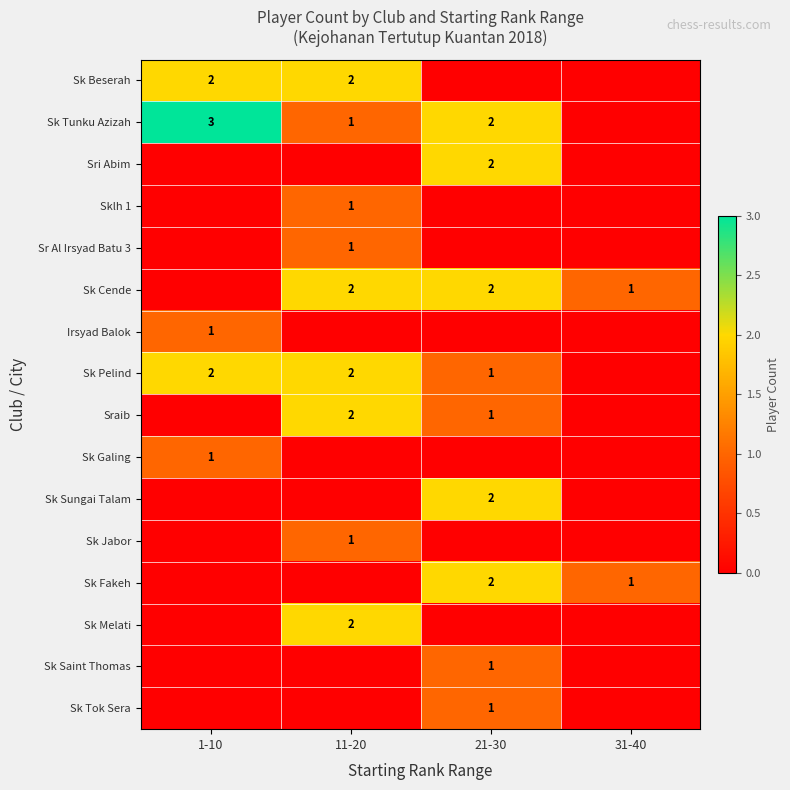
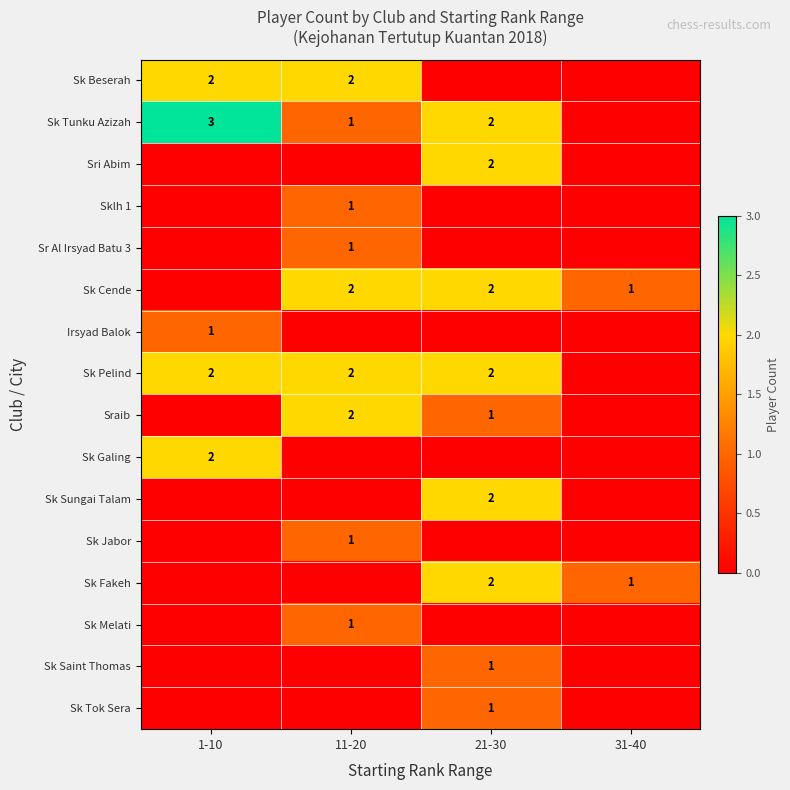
Sk Pelind, 21-30: 1 -> 2
Sk Galing, 1-10: 1 -> 2
Sk Melati, 11-20: 2 -> 1
